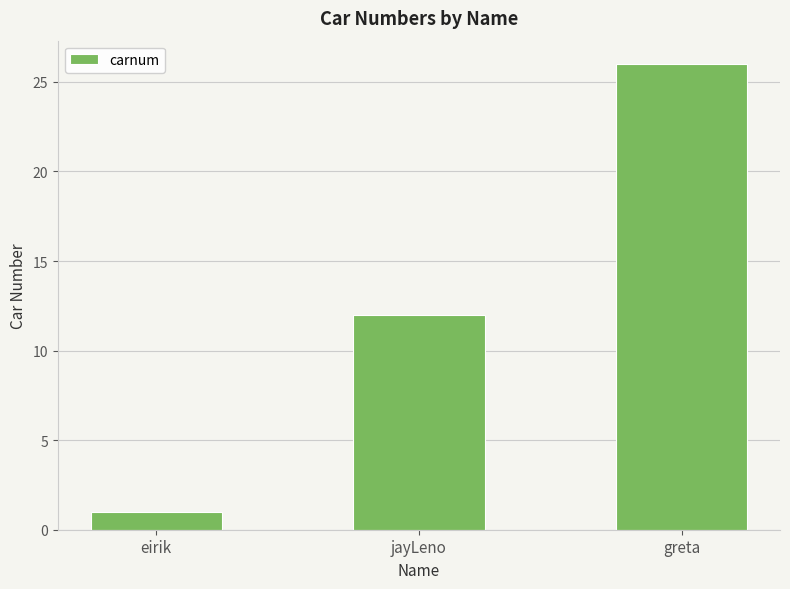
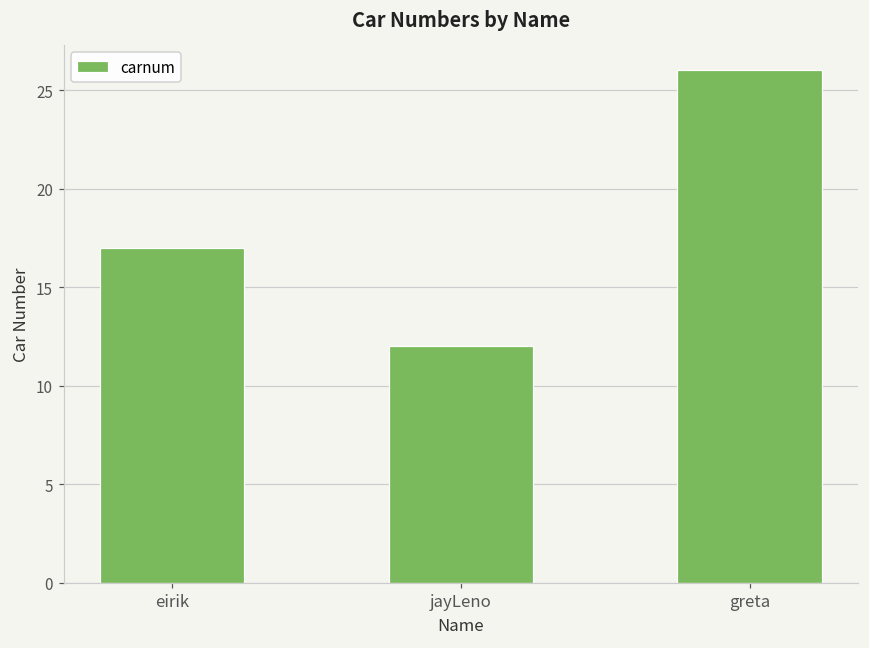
eirik: 1 -> 17
